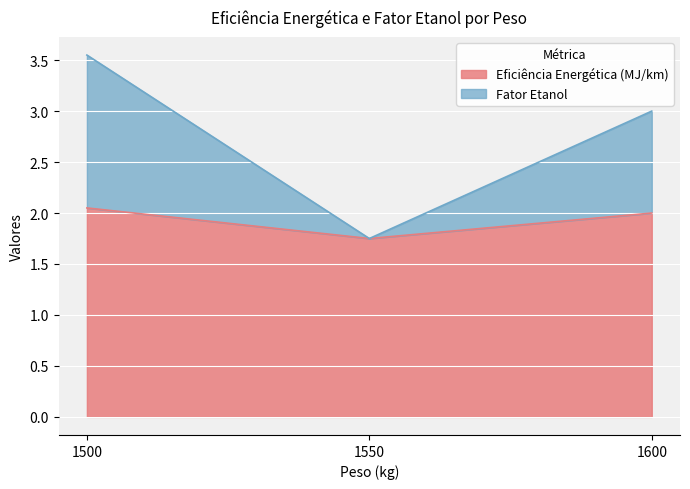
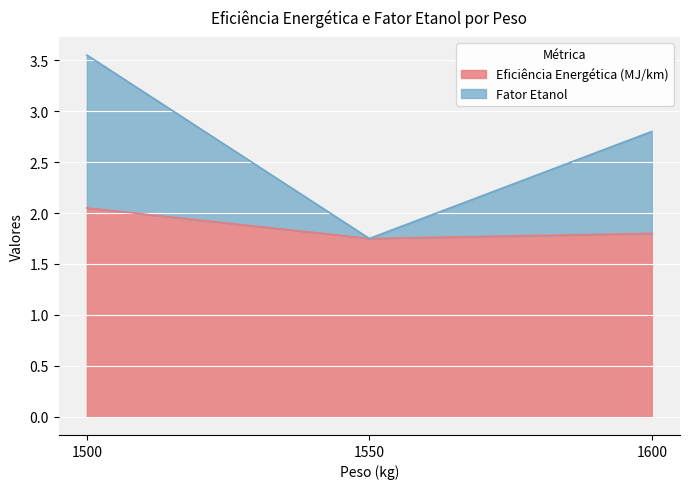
Eficiência Energética (MJ/km), 1600: 2.0 -> 1.8
